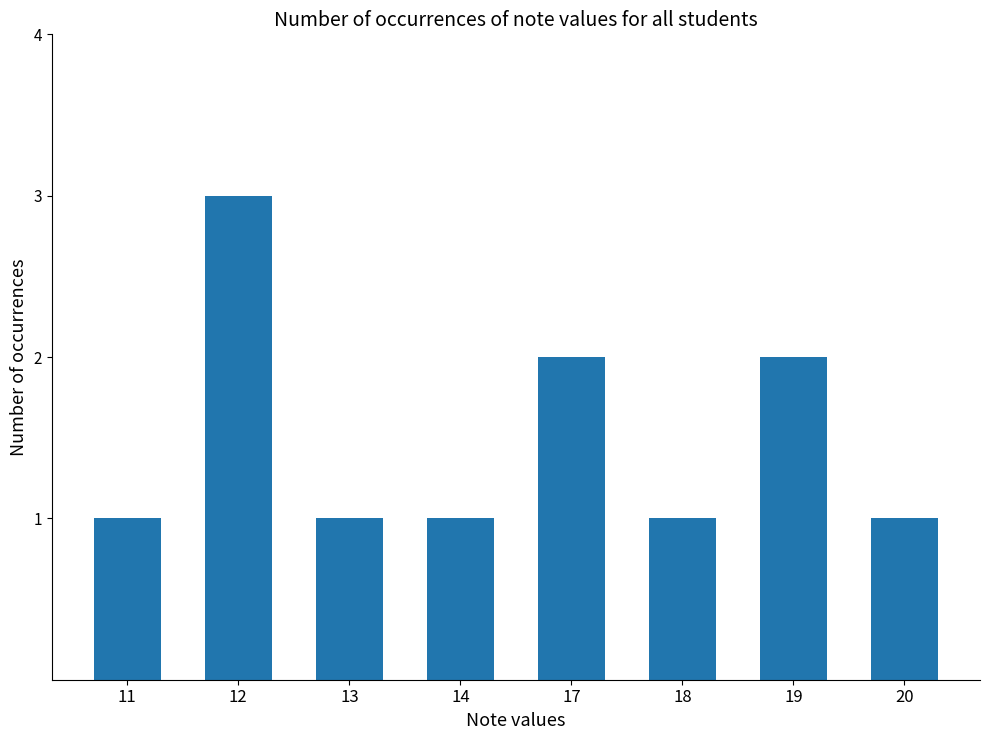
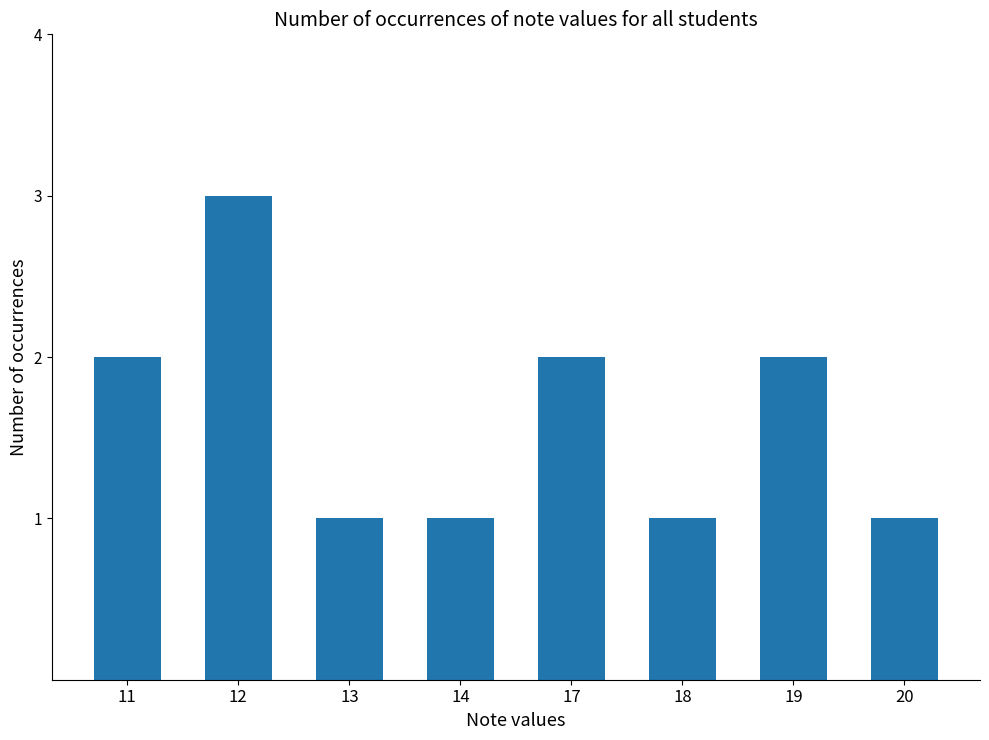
11: 1 -> 2
